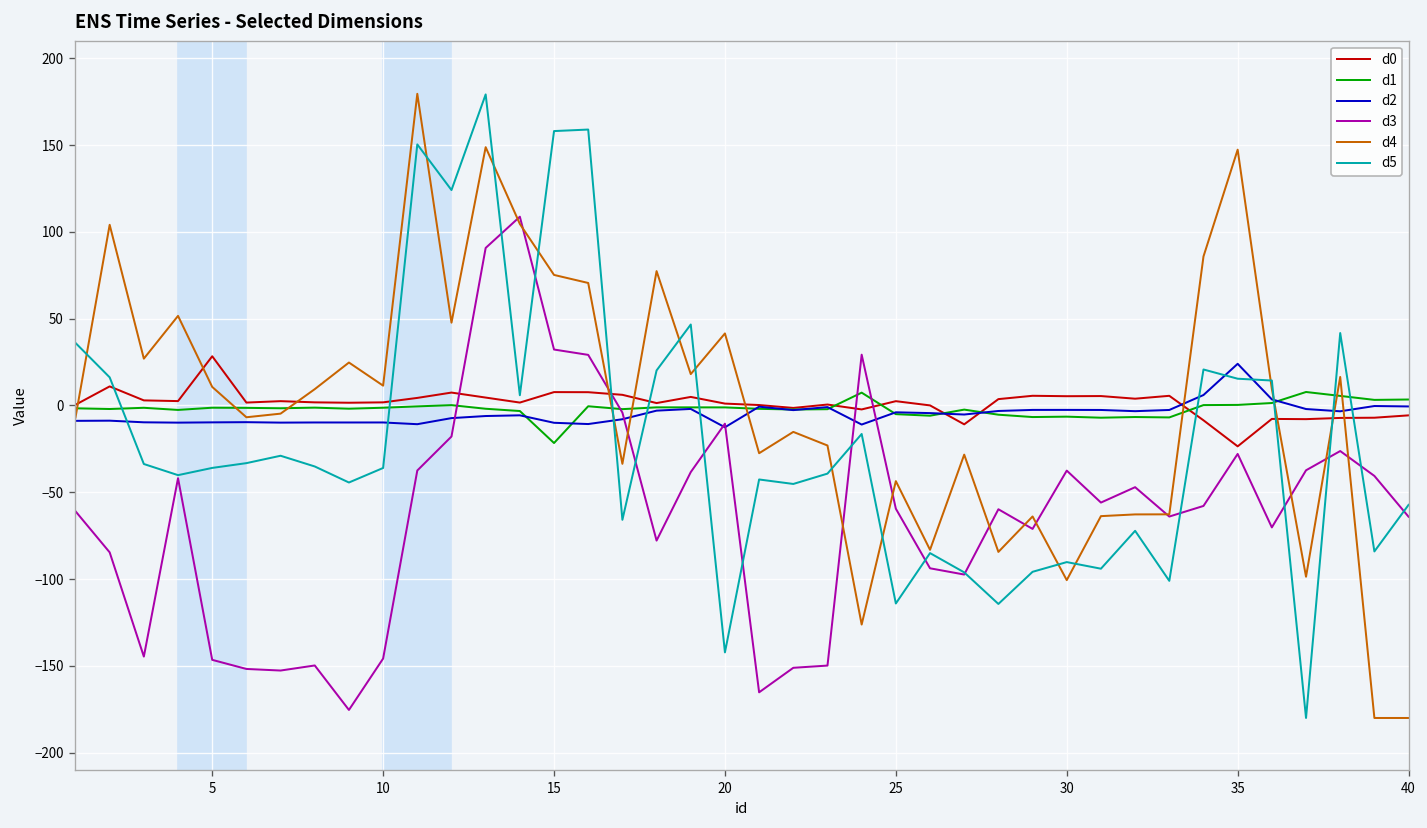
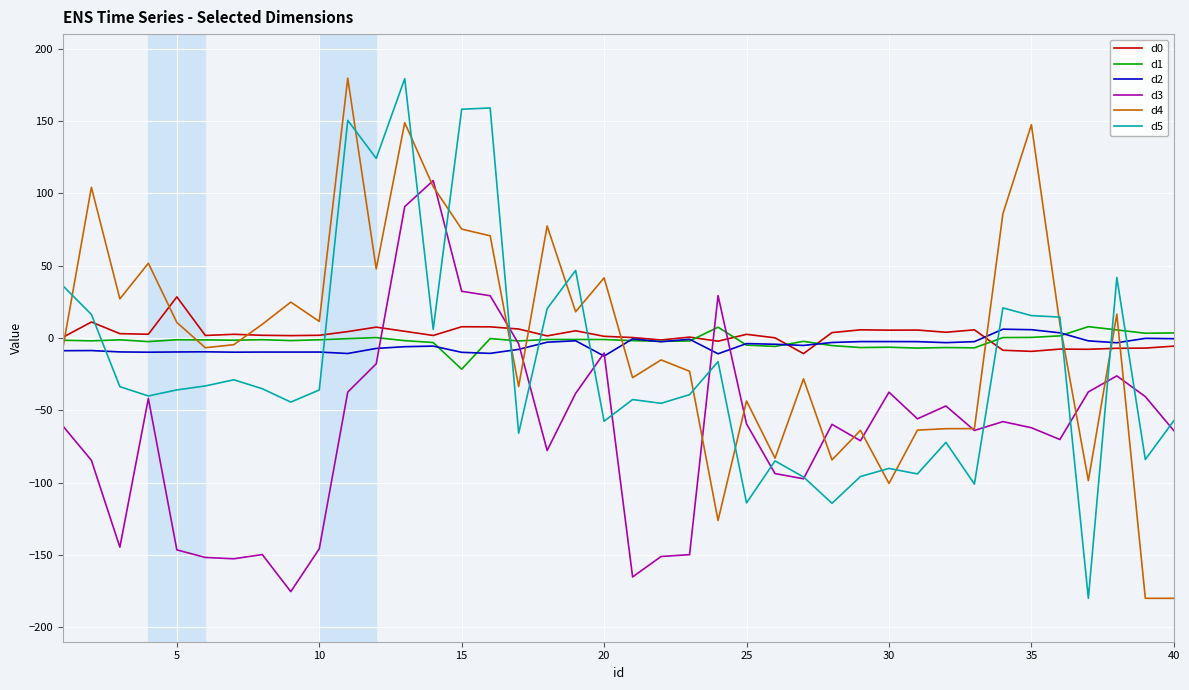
d5, 20: -142 -> -58
d0, 35: -24 -> -9
d2, 35: 24 -> 6
d3, 35: -28 -> -62
